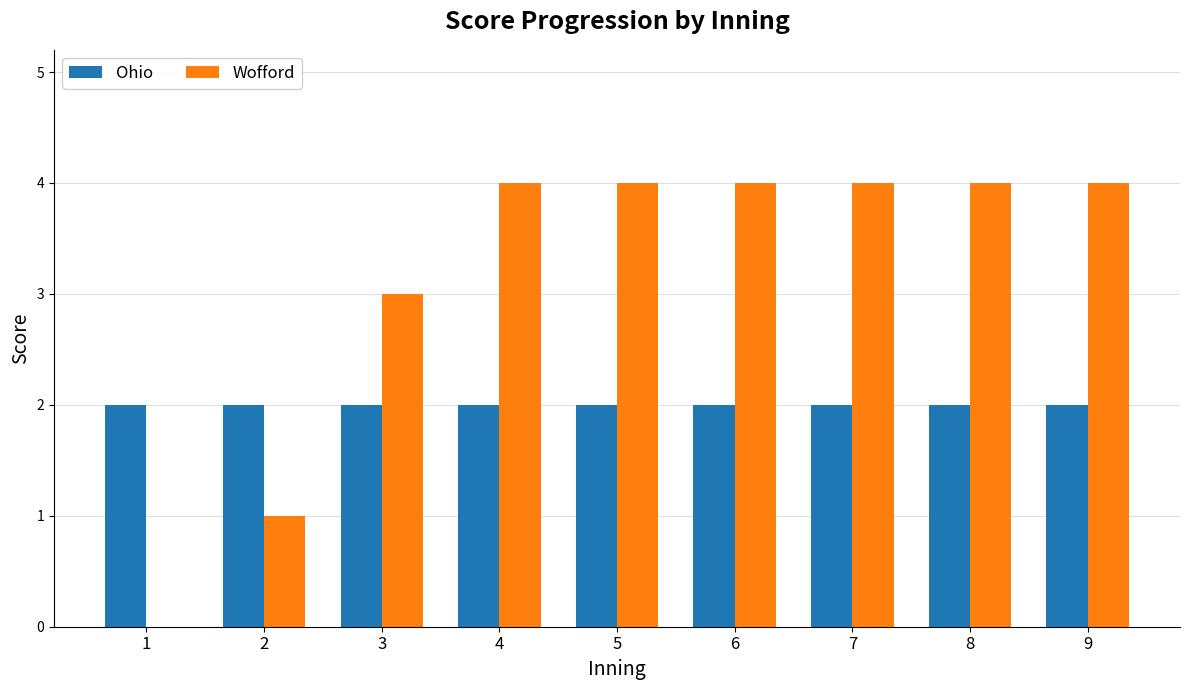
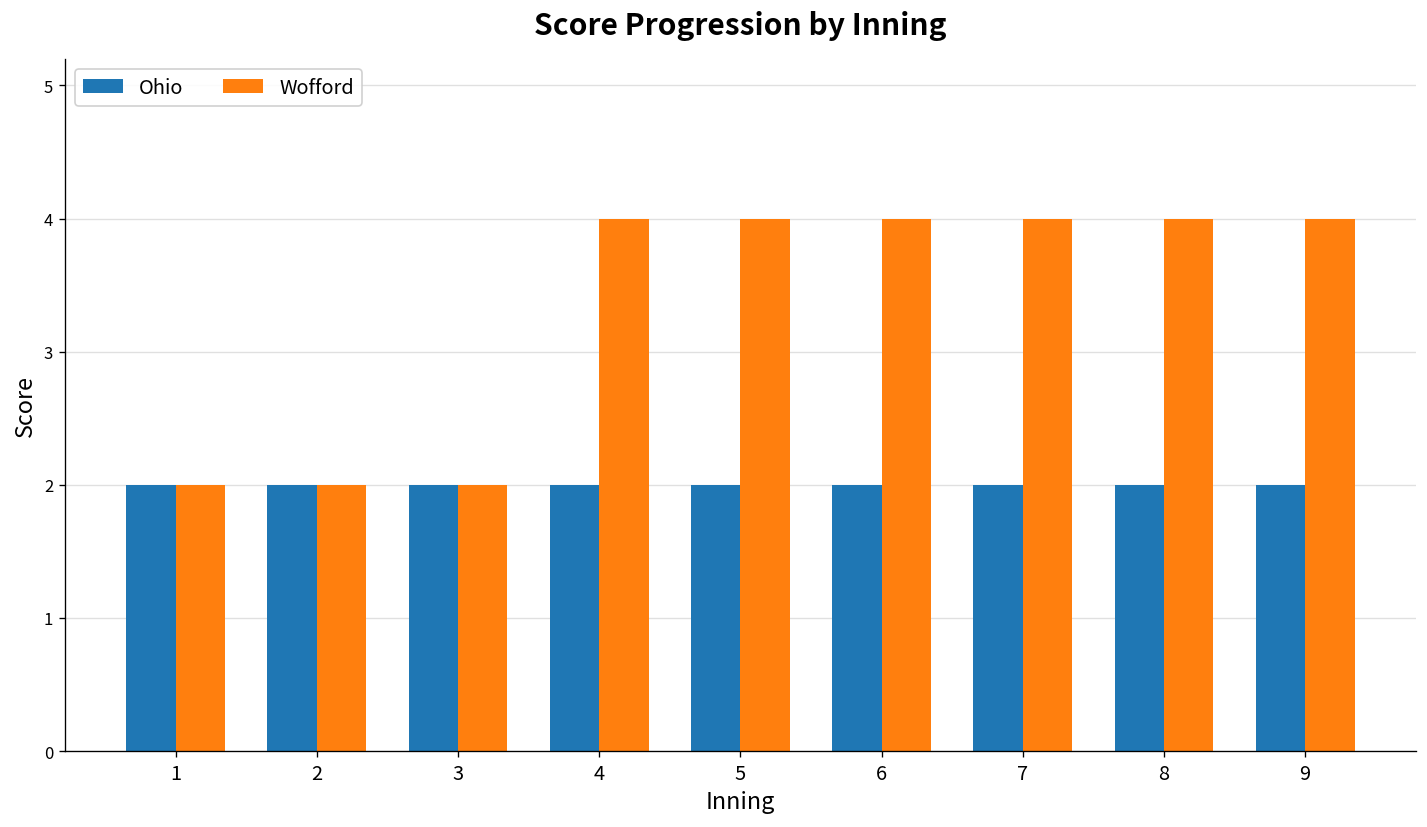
Wofford, 1: 0 -> 2
Wofford, 2: 1 -> 2
Wofford, 3: 3 -> 2
